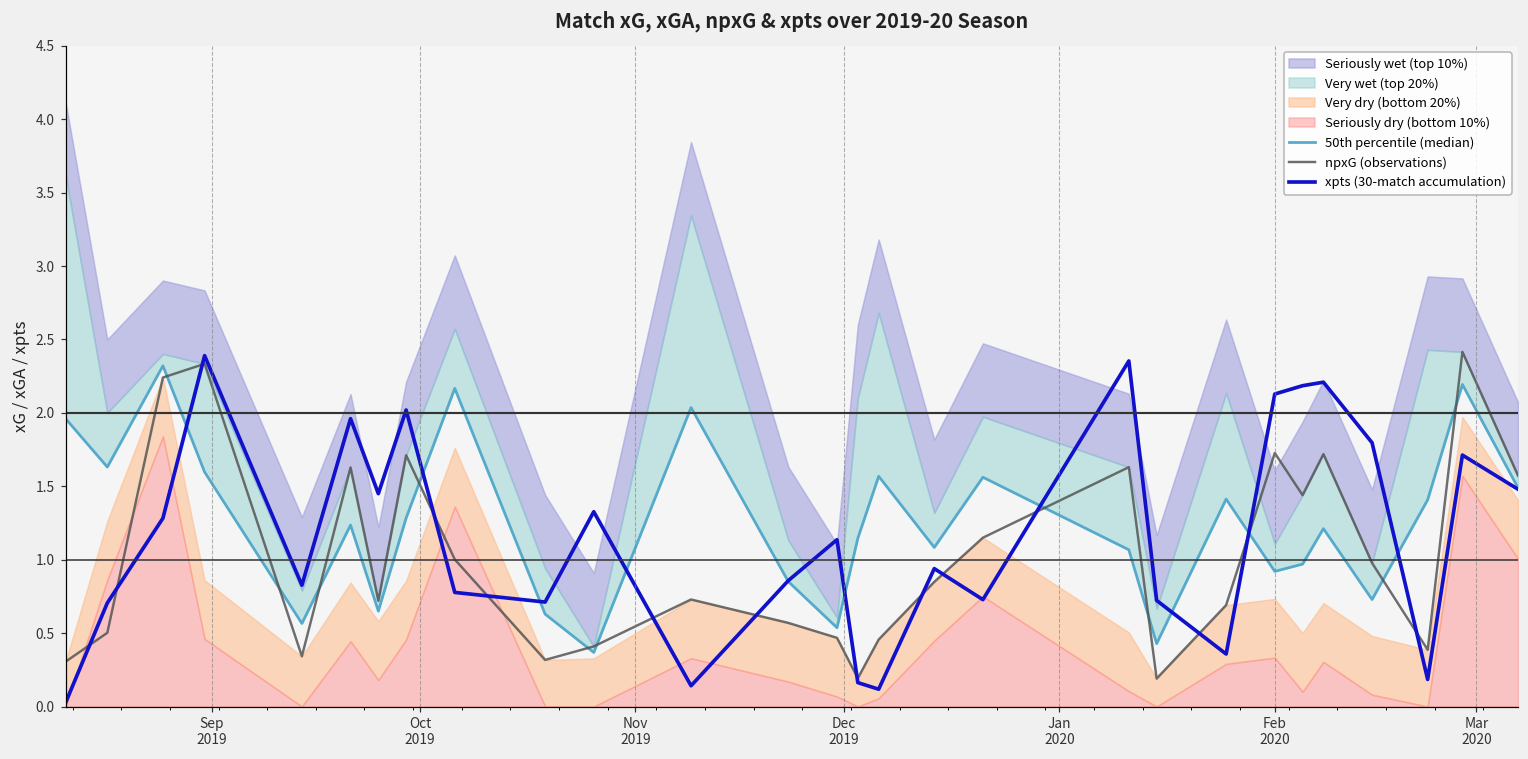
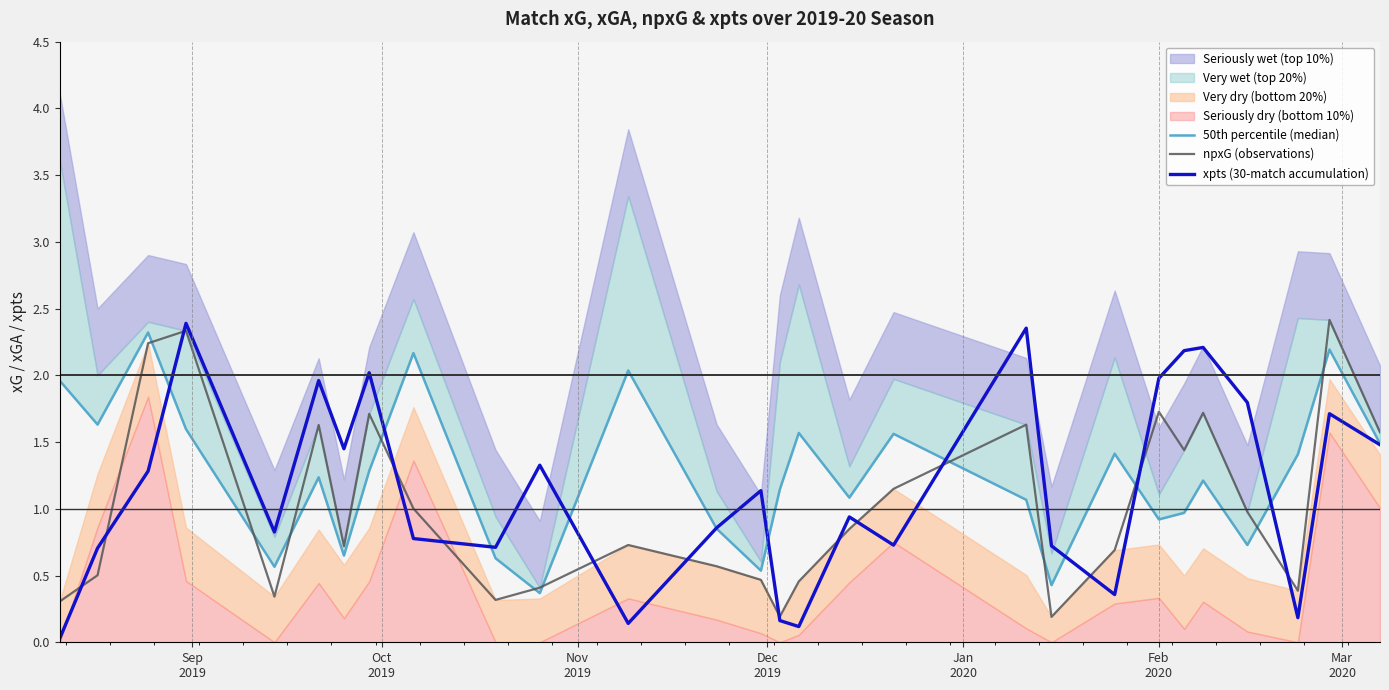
xpts (30-match accumulation), Feb 2020: 2.13 -> 1.98
